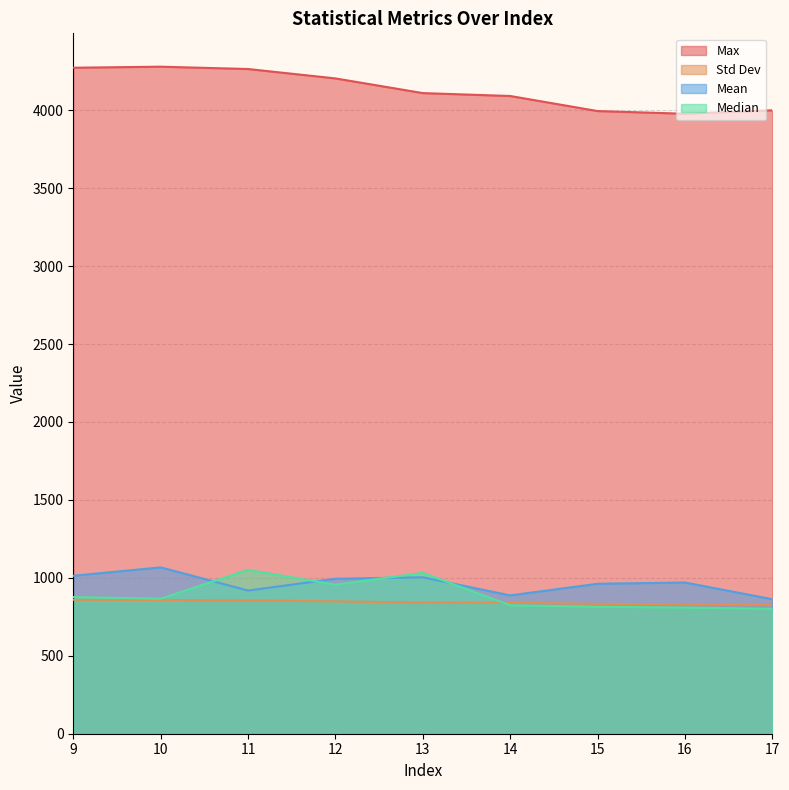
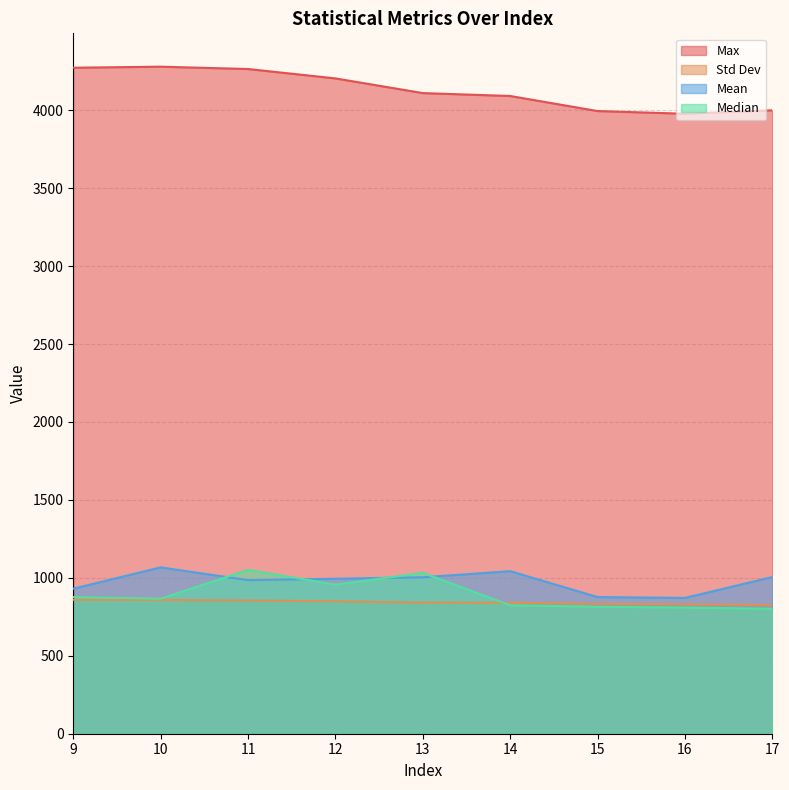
Mean, 9: 1010 -> 930
Mean, 11: 920 -> 990
Mean, 14: 890 -> 1040
Mean, 15: 960 -> 880
Mean, 16: 970 -> 870
Mean, 17: 860 -> 1010
